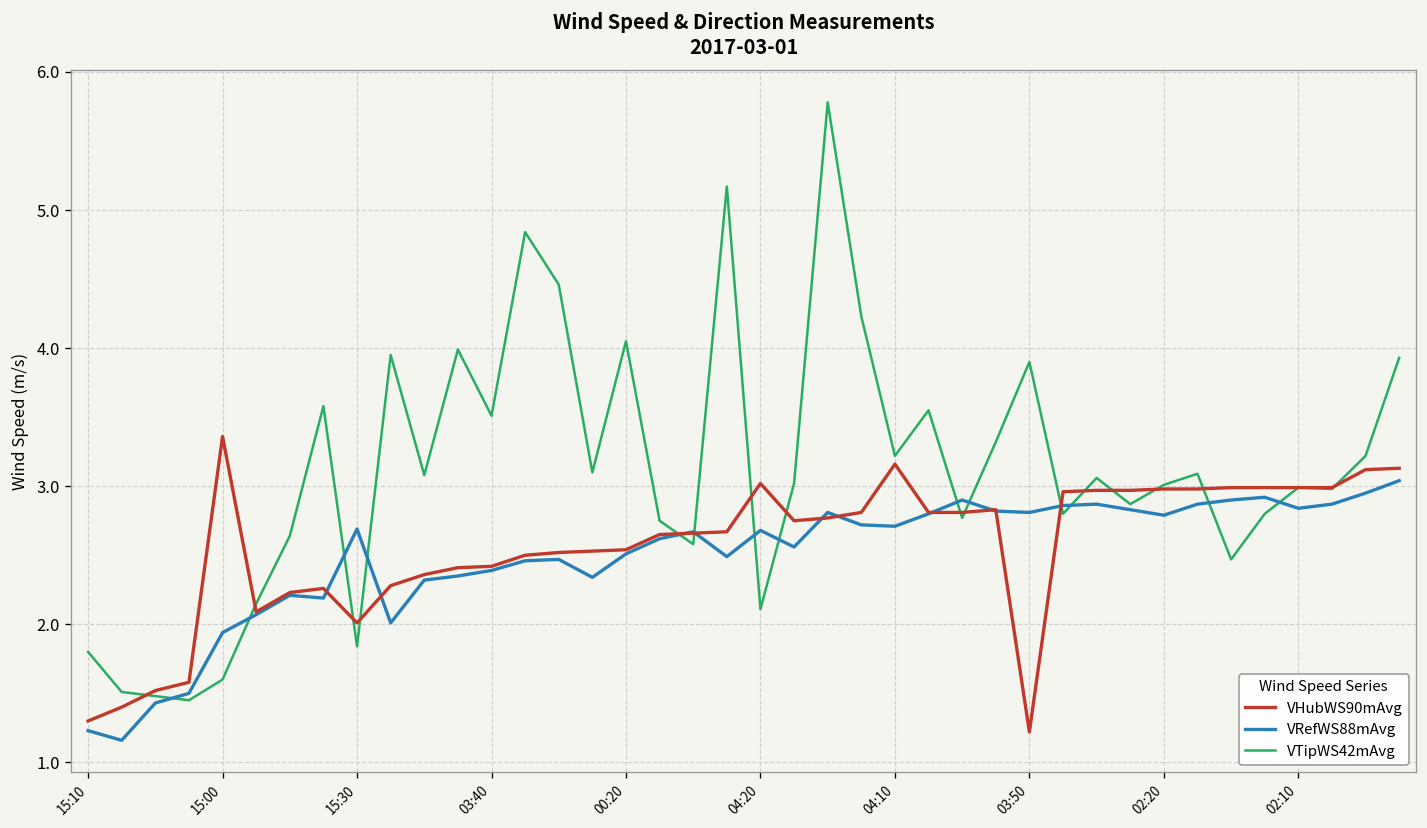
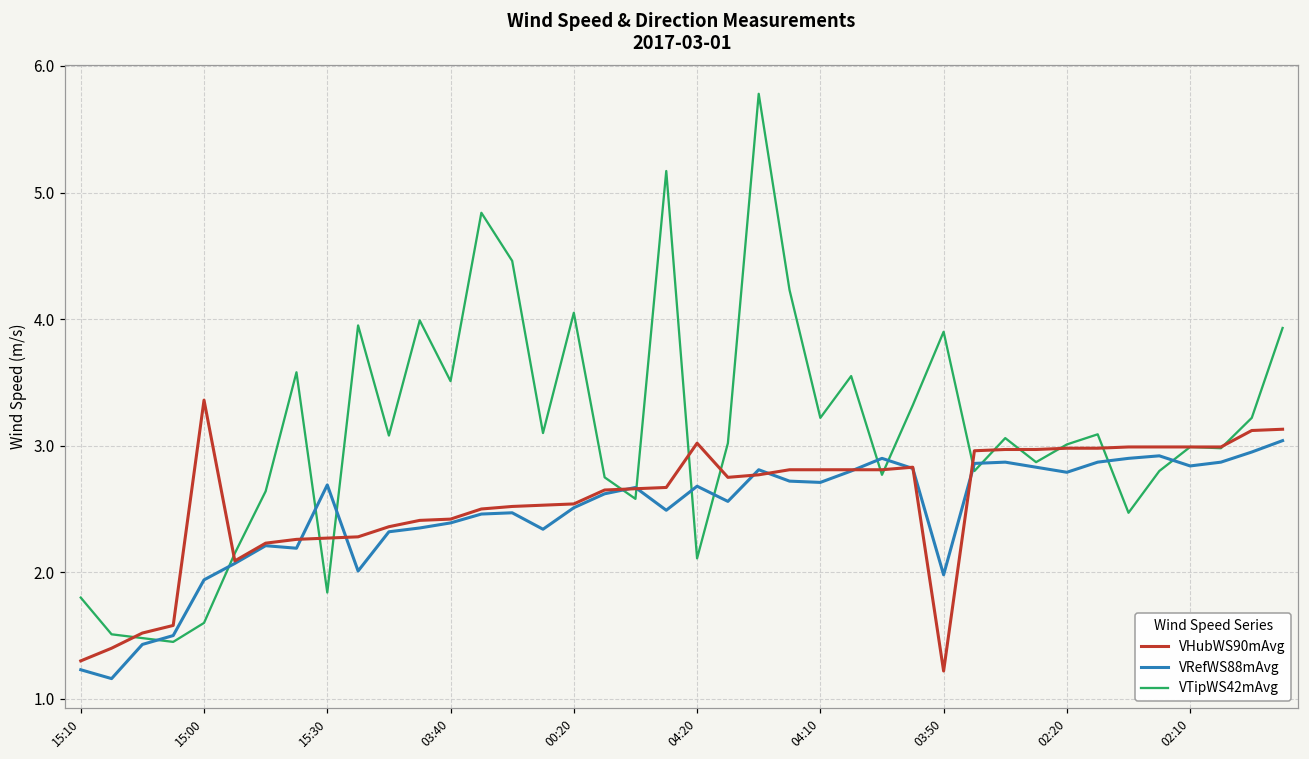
VHubWS90mAvg, 15:30: 2.01 -> 2.27
VHubWS90mAvg, 04:10: 3.16 -> 2.81
VRefWS88mAvg, 03:50: 2.81 -> 1.98
